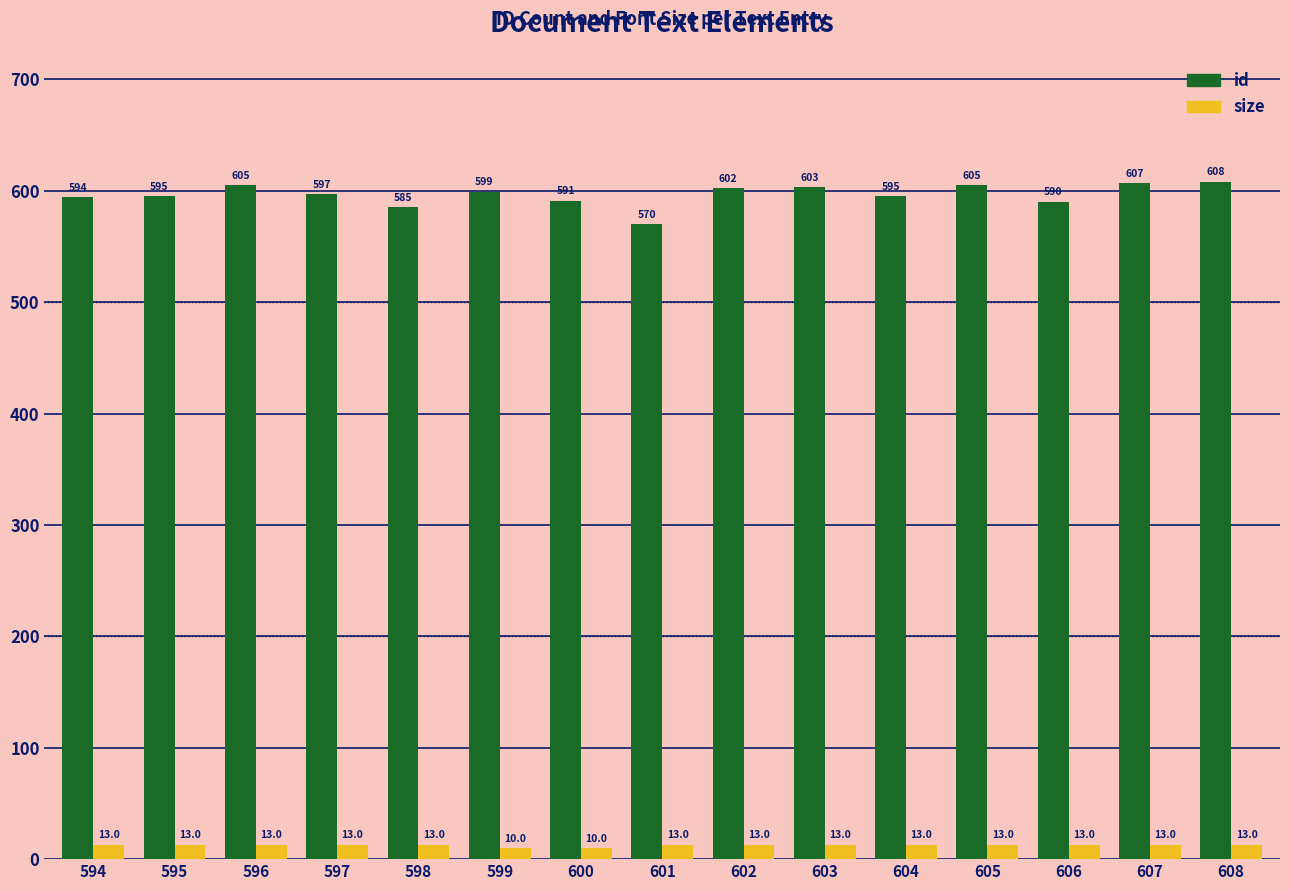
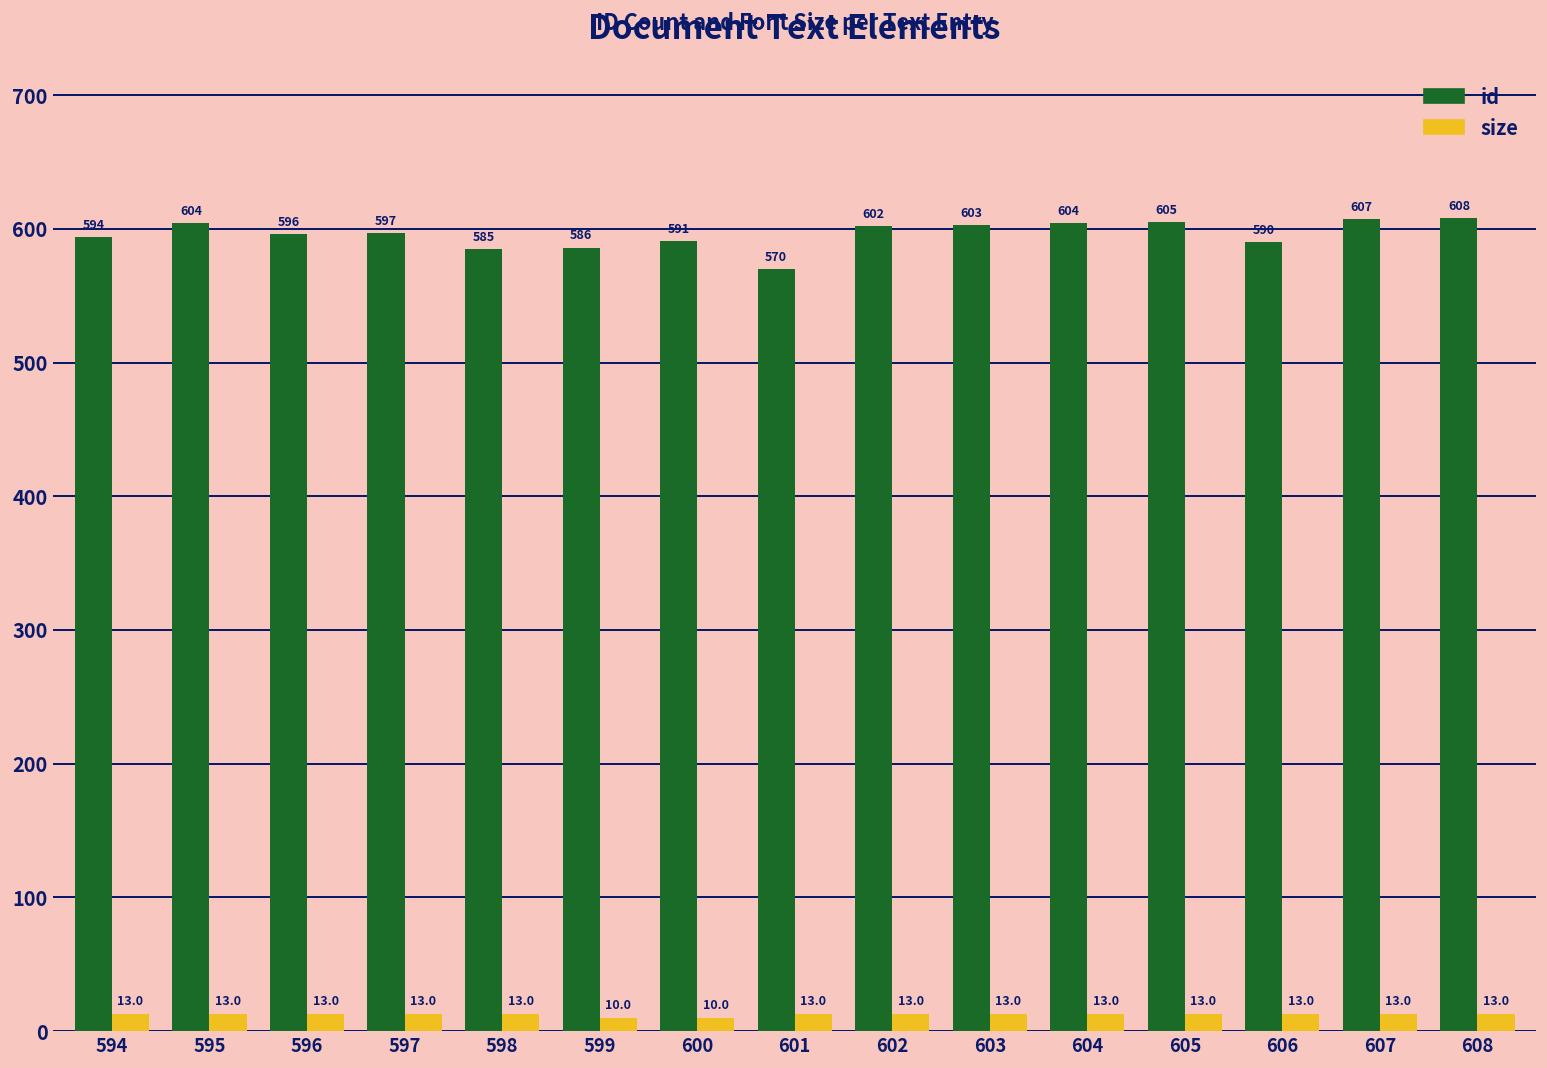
id, 595: 595 -> 604
id, 596: 605 -> 596
id, 599: 599 -> 586
id, 604: 595 -> 604
